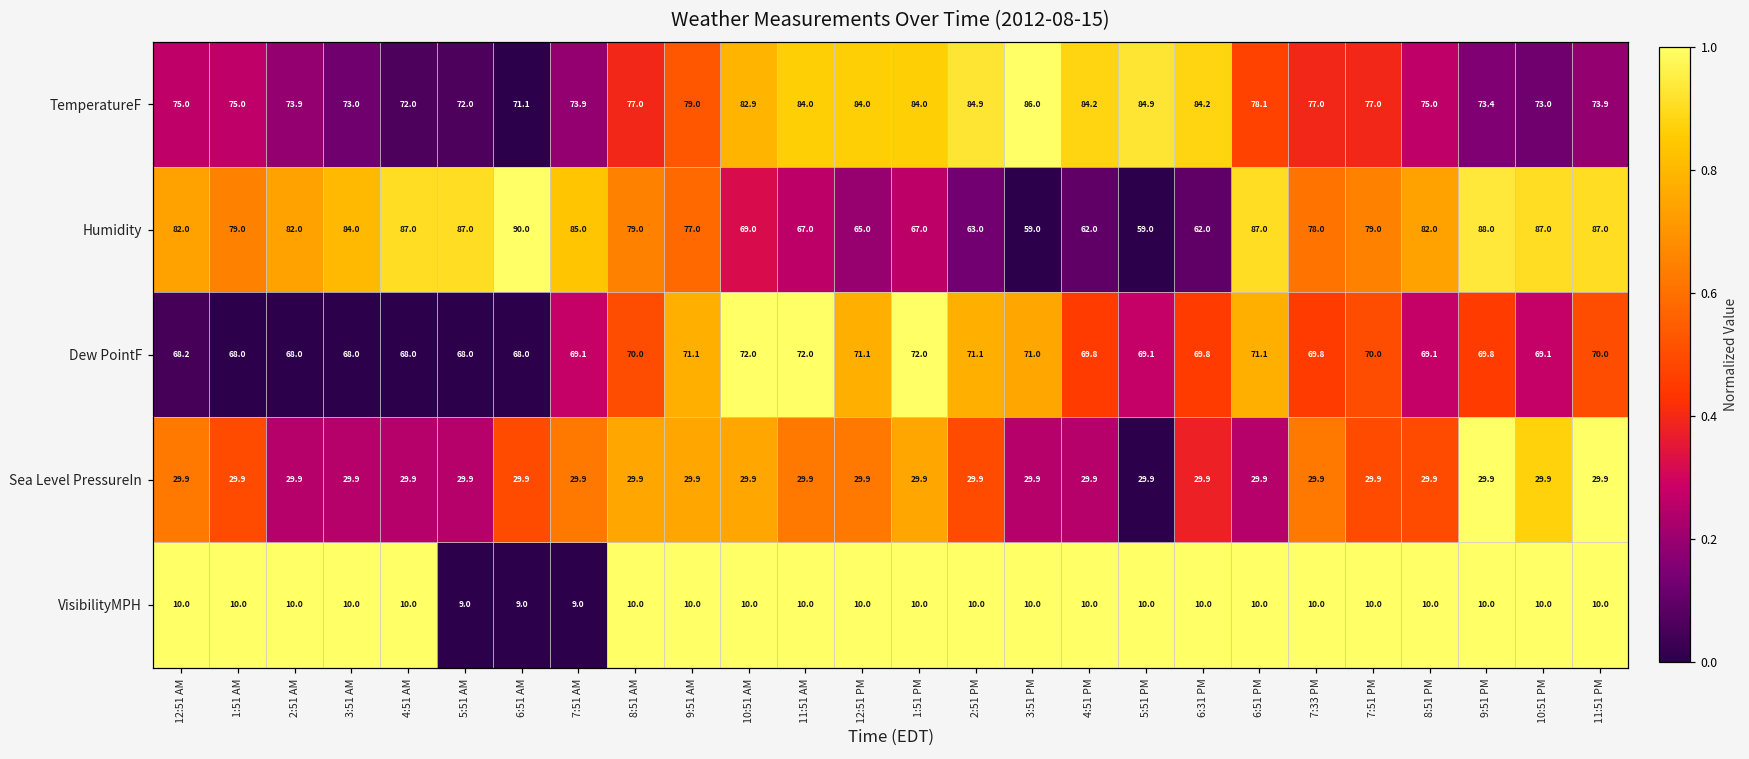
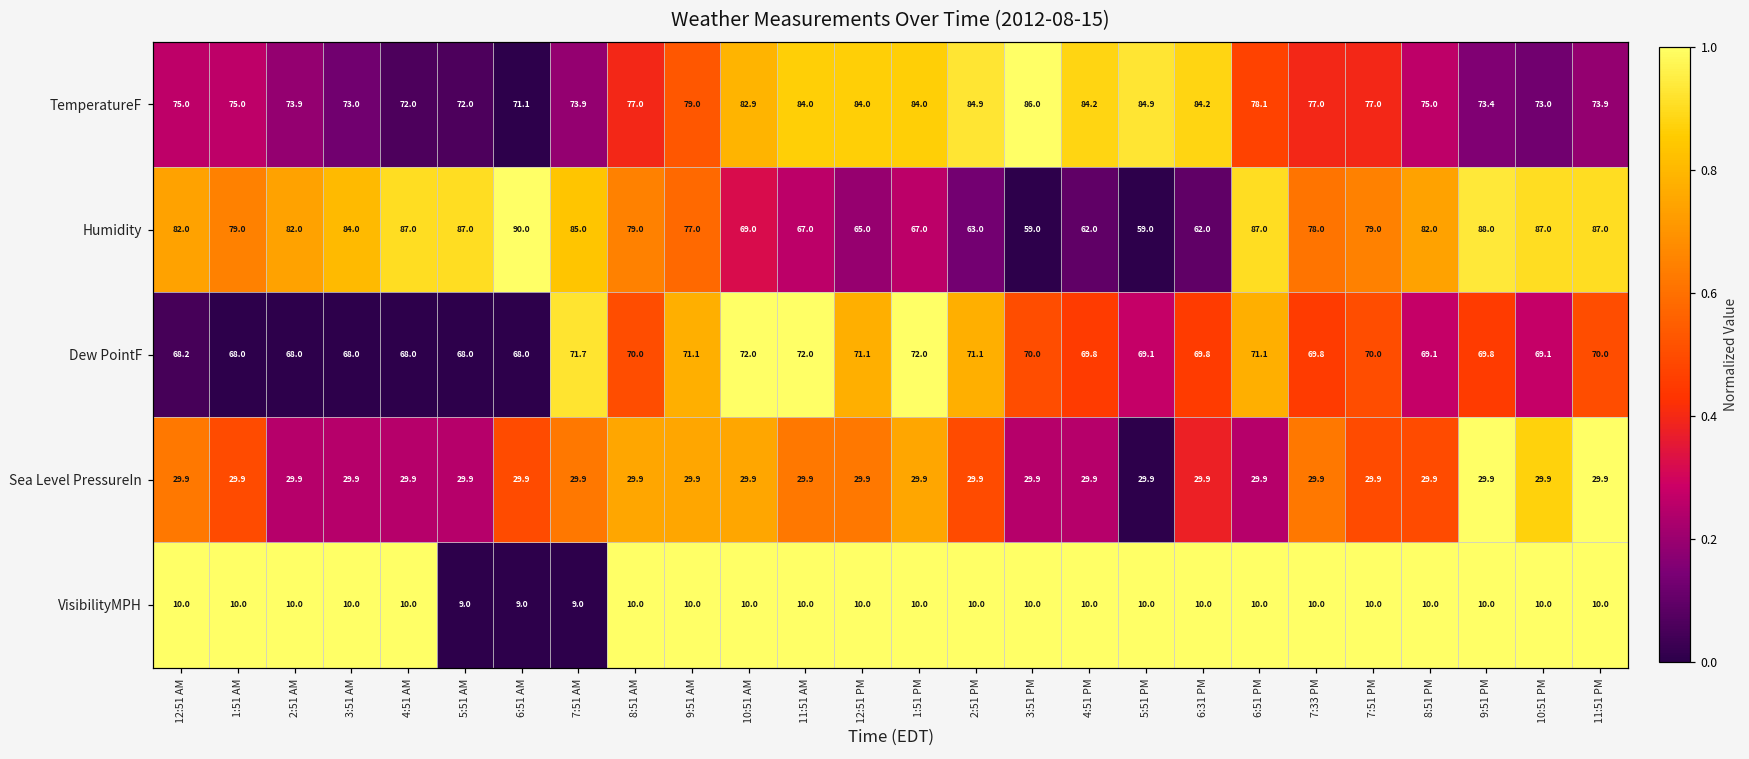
Dew PointF, 7:51 AM: 69.1 -> 71.7
Dew PointF, 3:51 PM: 71.0 -> 70.0
